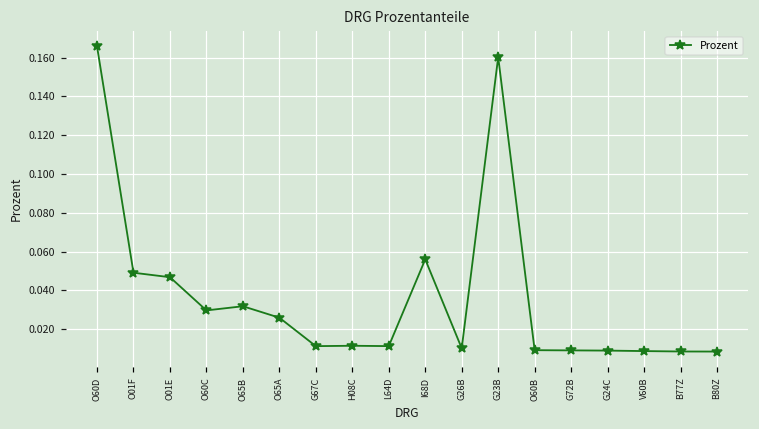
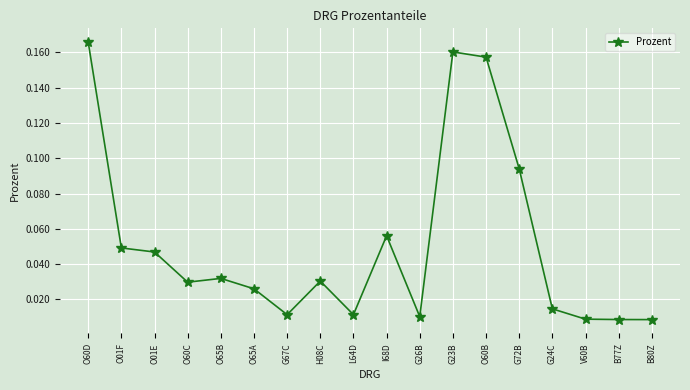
H08C: 0.012 -> 0.030
O60B: 0.009 -> 0.157
G72B: 0.009 -> 0.094
G24C: 0.009 -> 0.015
